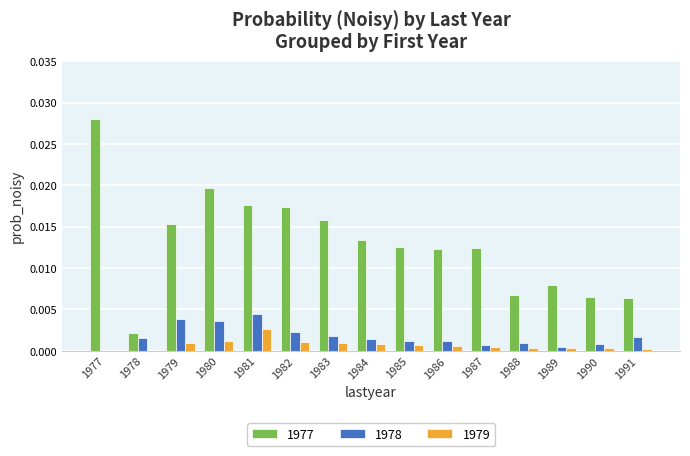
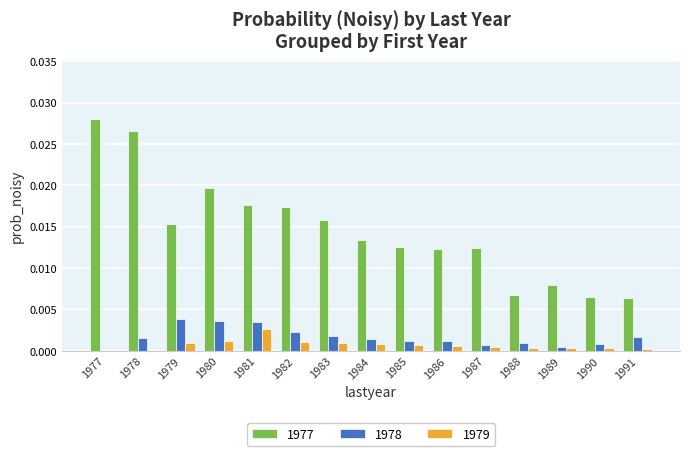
1977, 1978: 0.002 -> 0.027
1978, 1981: 0.004 -> 0.003
